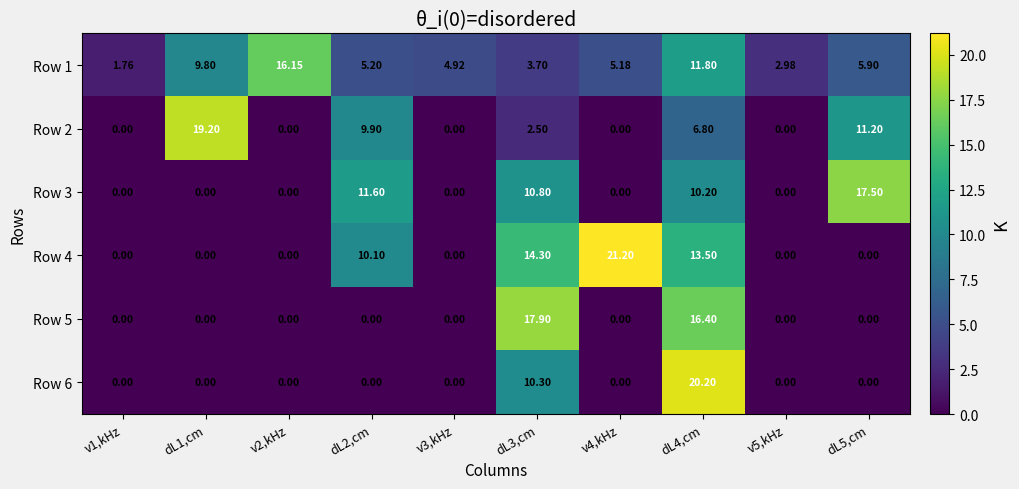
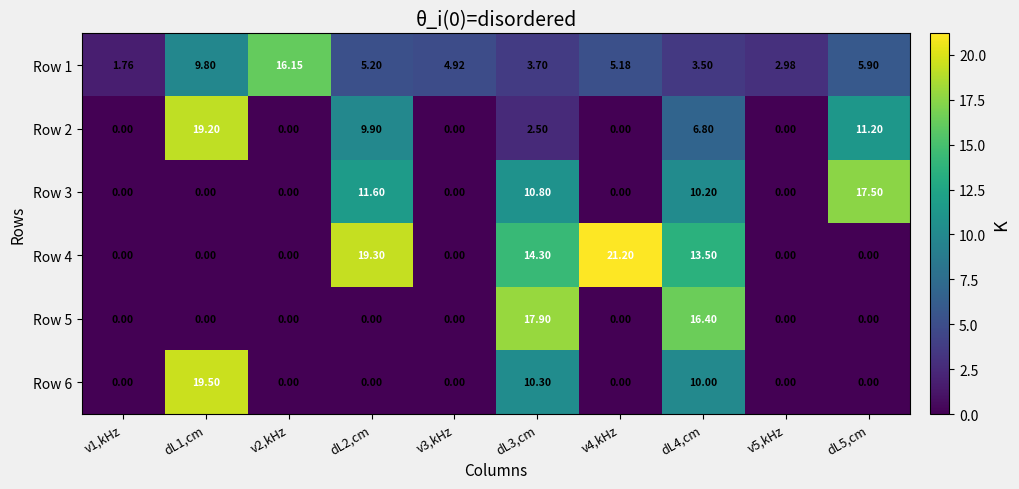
Row 1, dL4,cm: 11.80 -> 3.50
Row 4, dL2,cm: 10.10 -> 19.30
Row 6, dL1,cm: 0.00 -> 19.50
Row 6, dL4,cm: 20.20 -> 10.00
